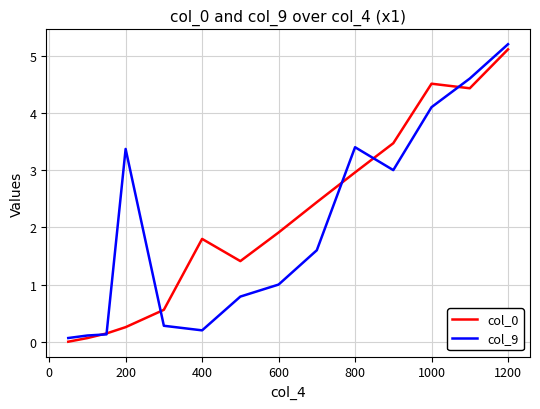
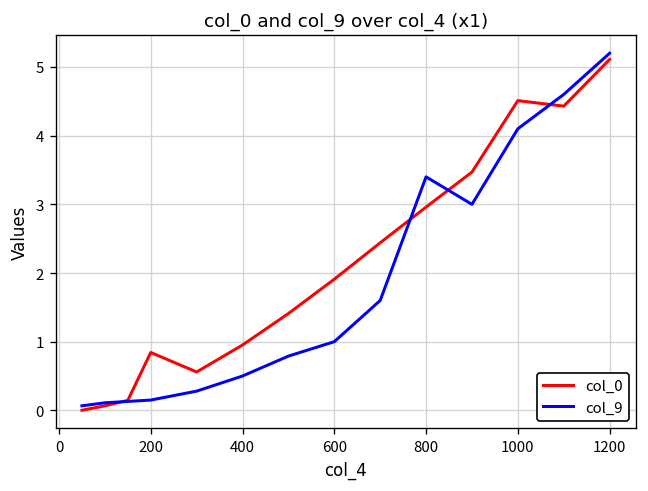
col_0, 200: 0.3 -> 0.8
col_9, 200: 3.4 -> 0.2
col_0, 400: 1.8 -> 1.0
col_9, 400: 0.2 -> 0.5
